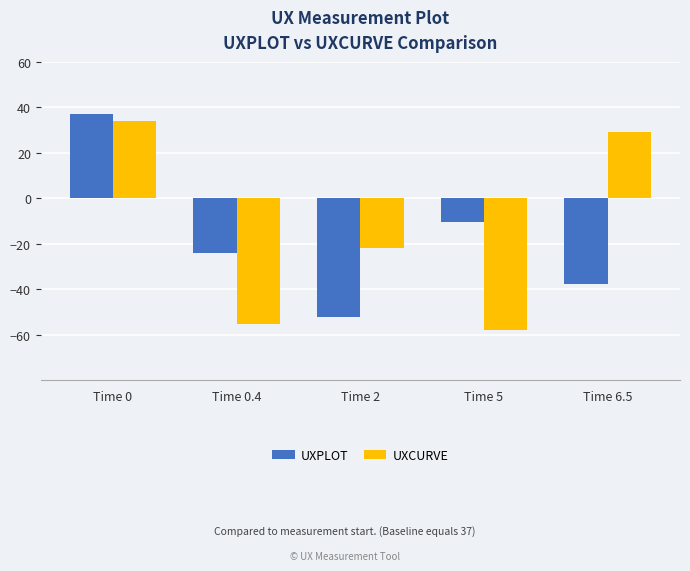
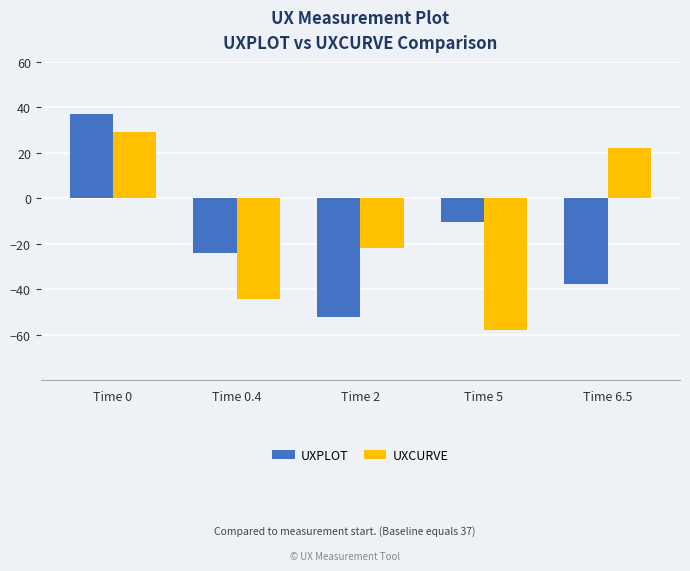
UXCURVE, Time 0: 34 -> 29
UXCURVE, Time 0.4: -55 -> -44
UXCURVE, Time 6.5: 29 -> 22
